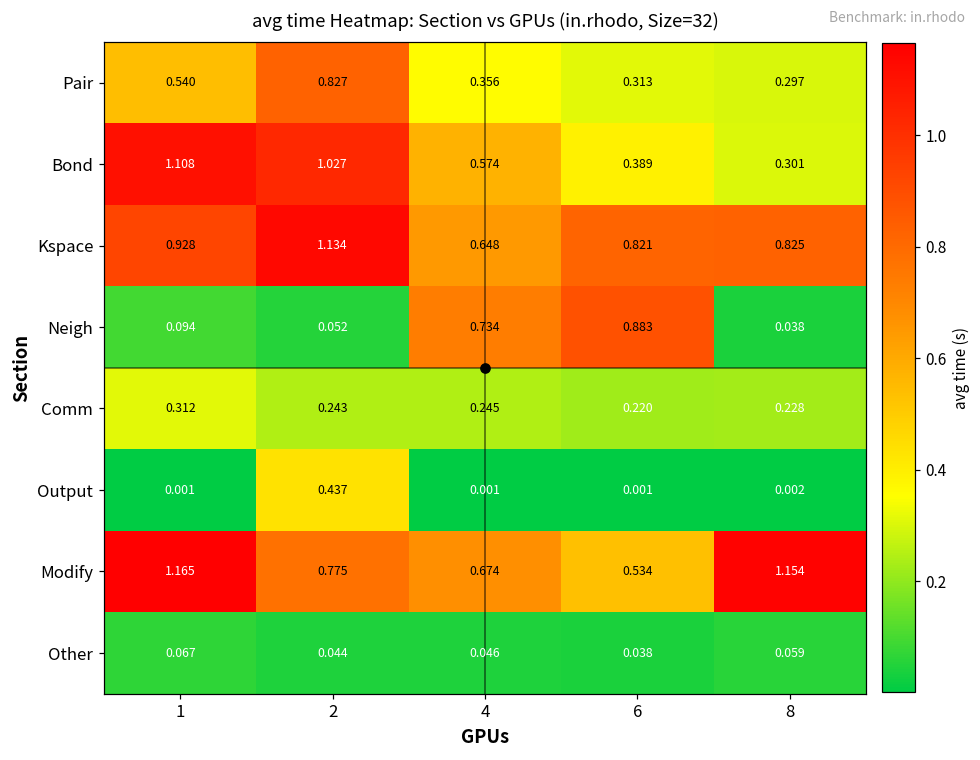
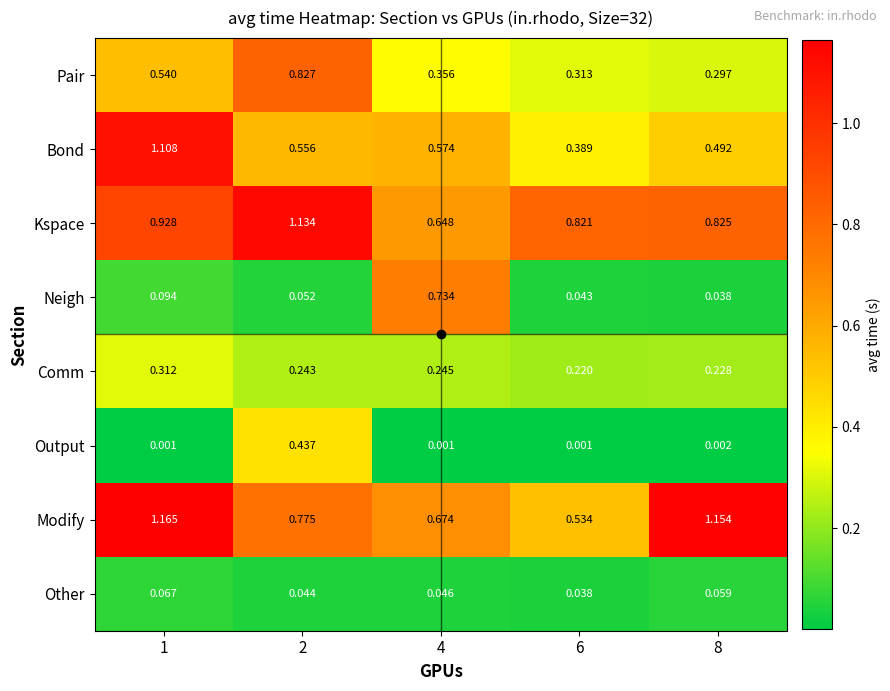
Bond, 2: 1.027 -> 0.556
Bond, 8: 0.301 -> 0.492
Neigh, 6: 0.883 -> 0.043
